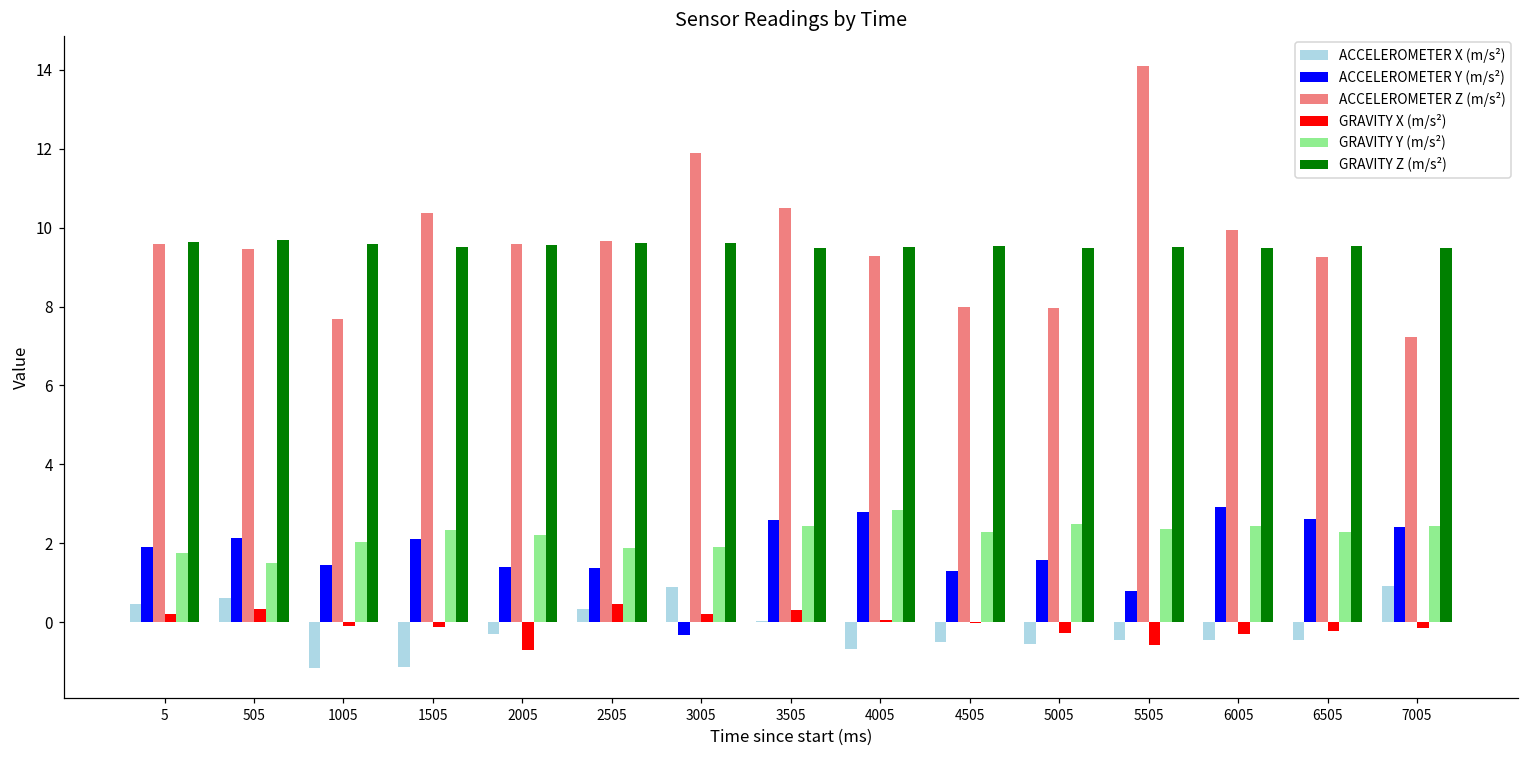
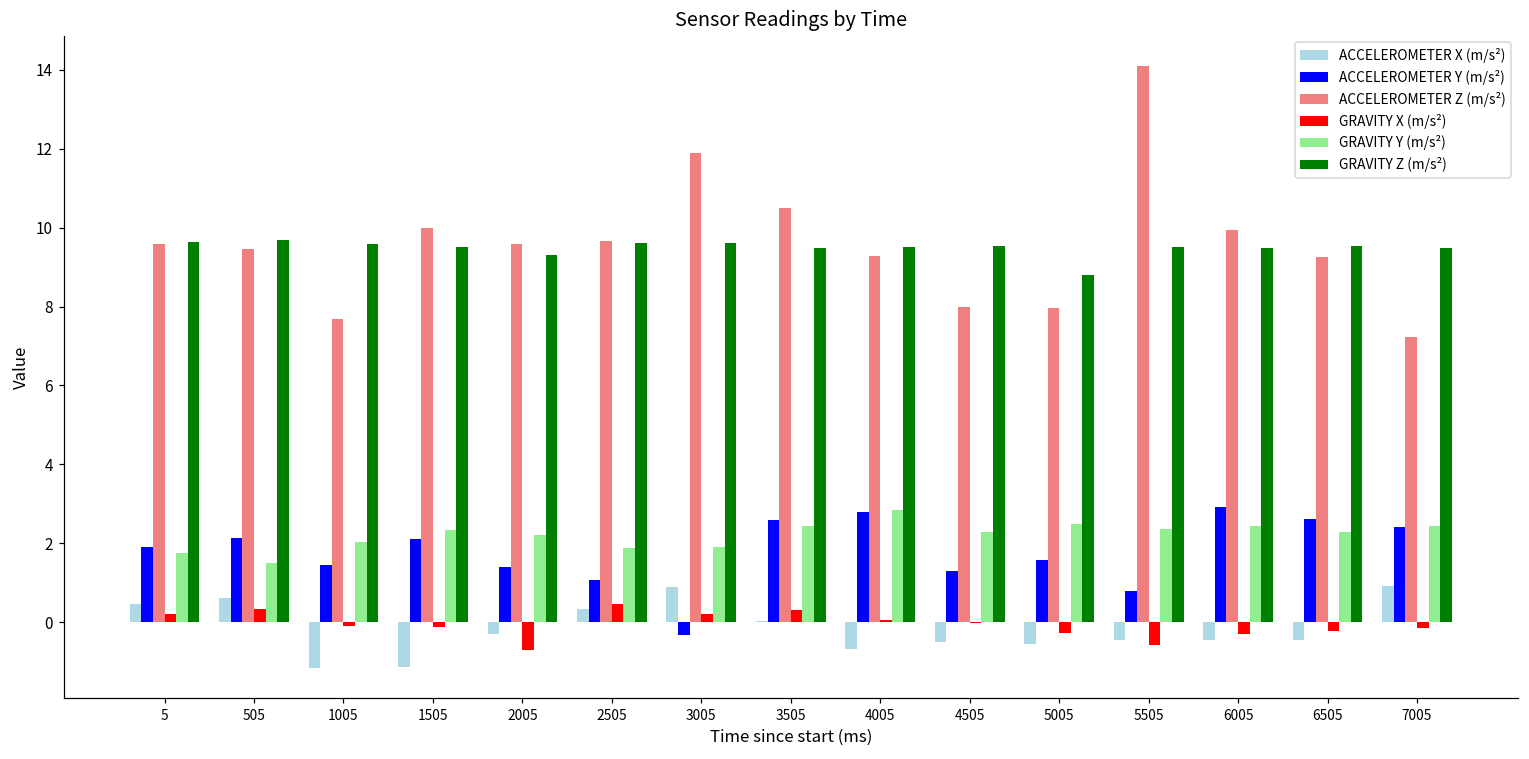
ACCELEROMETER Z (m/s²), 1505: 10.4 -> 10.0
GRAVITY Z (m/s²), 2005: 9.6 -> 9.3
ACCELEROMETER Y (m/s²), 2505: 1.4 -> 1.1
GRAVITY Z (m/s²), 5005: 9.5 -> 8.8
